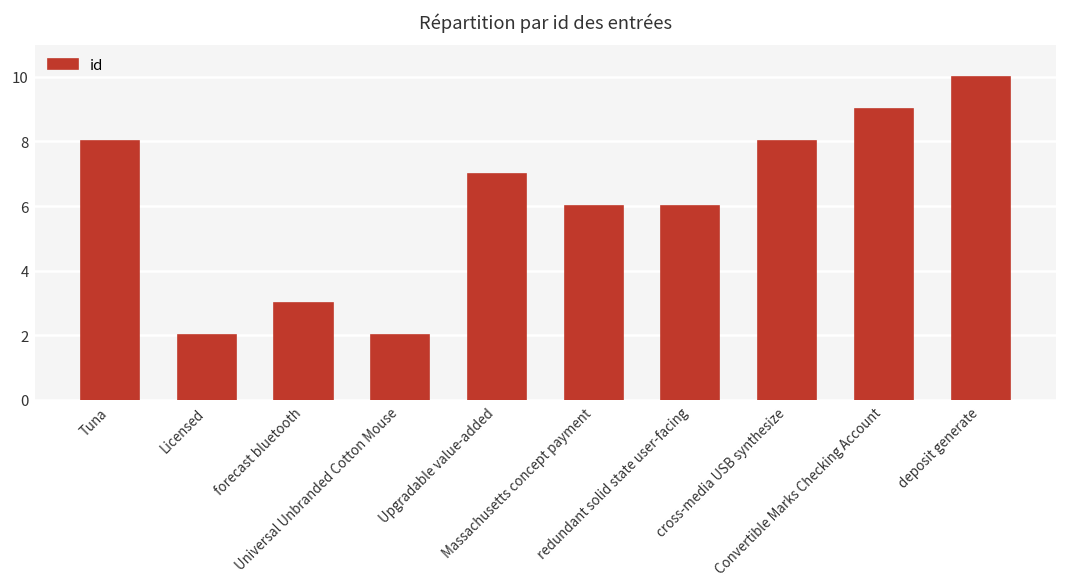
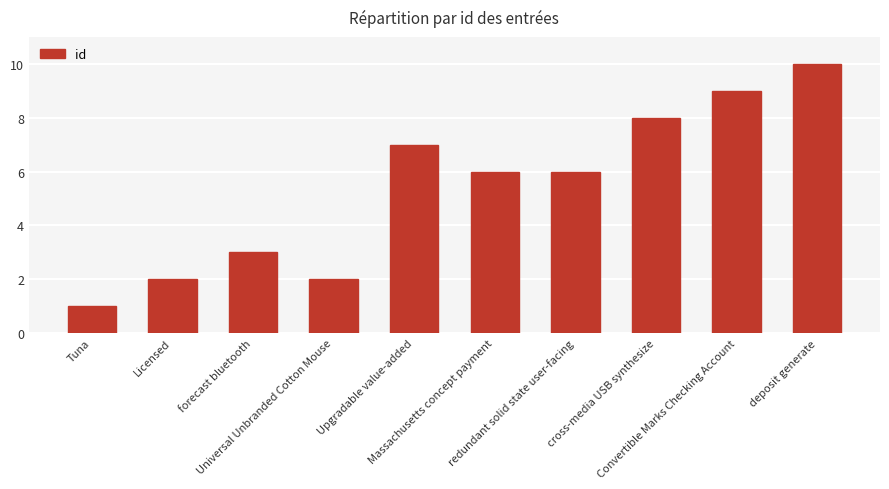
Tuna: 8 -> 1
